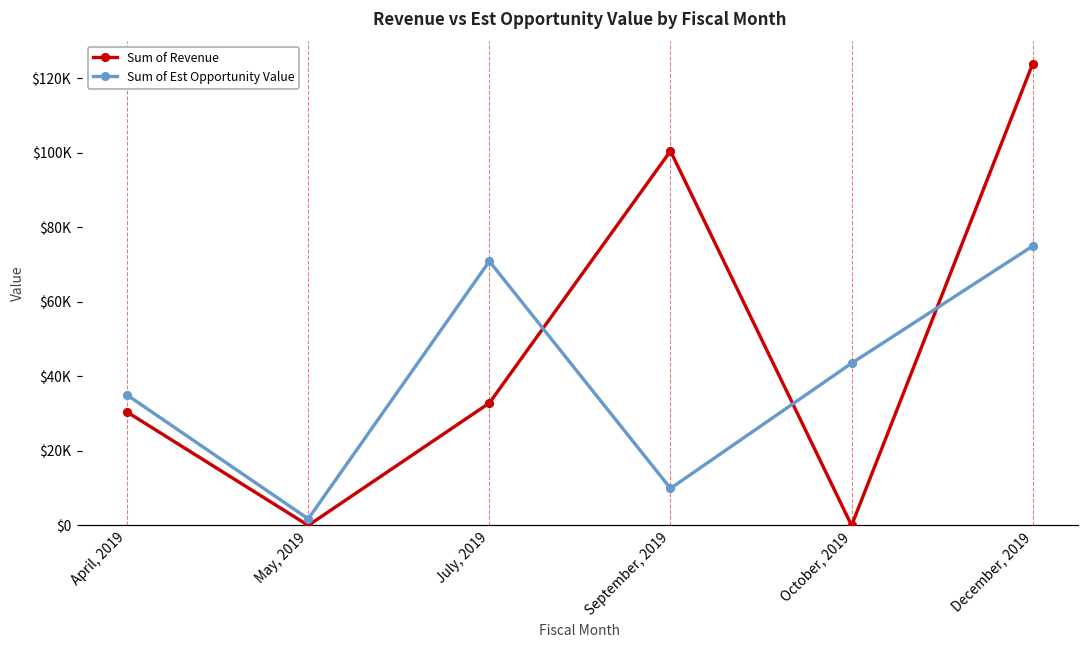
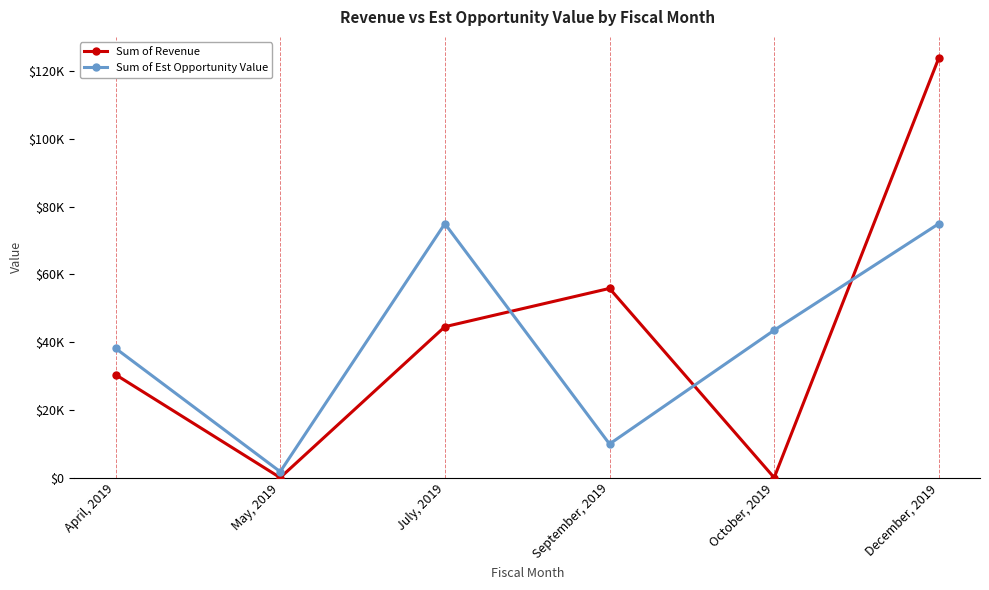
Sum of Est Opportunity Value, April, 2019: $35000 -> $38000
Sum of Revenue, July, 2019: $33000 -> $45000
Sum of Est Opportunity Value, July, 2019: $71000 -> $75000
Sum of Revenue, September, 2019: $101000 -> $56000
